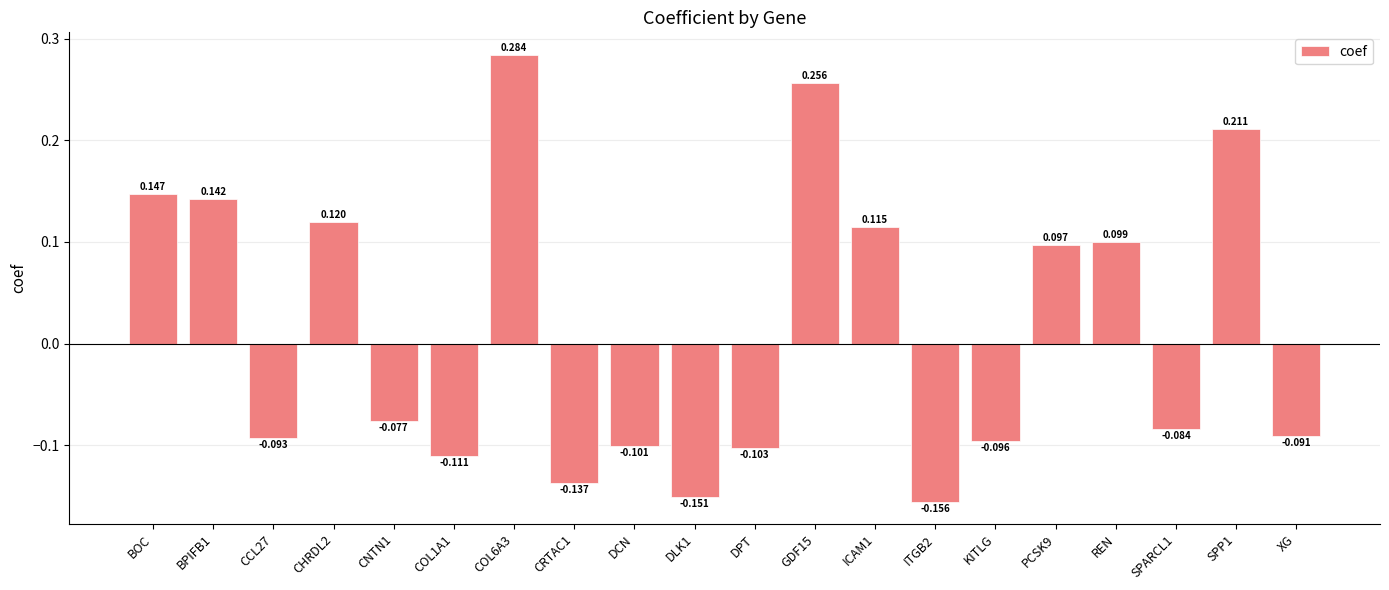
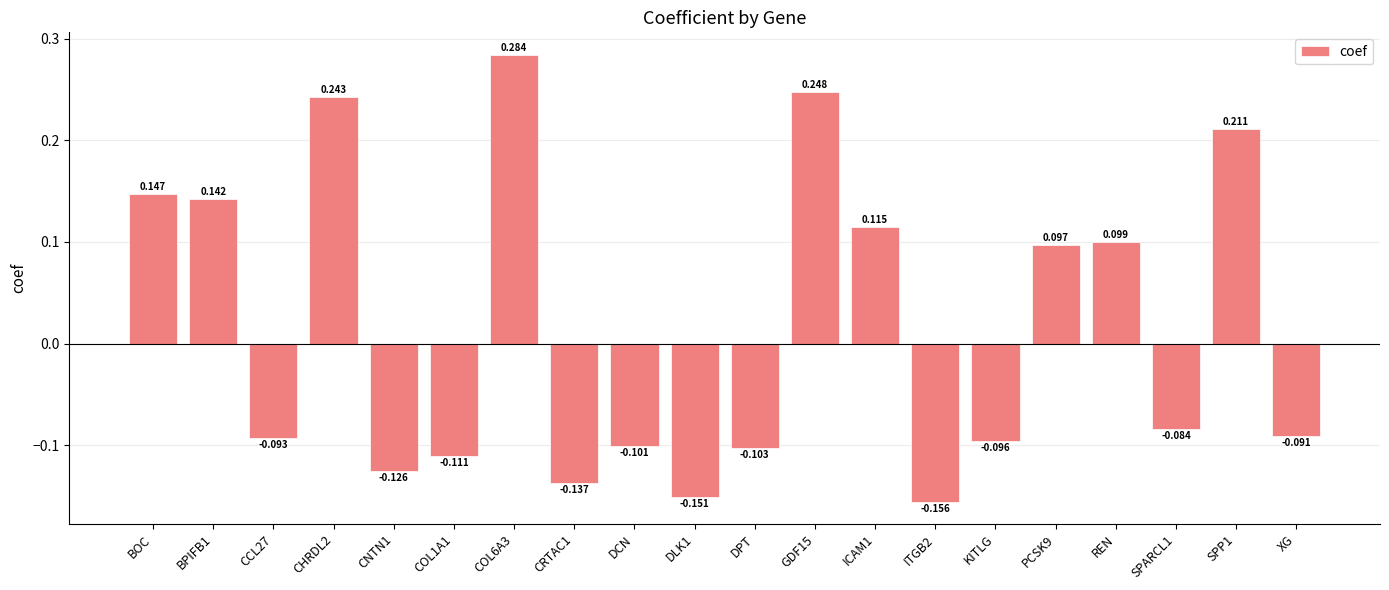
CHRDL2: 0.120 -> 0.243
CNTN1: -0.077 -> -0.126
GDF15: 0.256 -> 0.248
